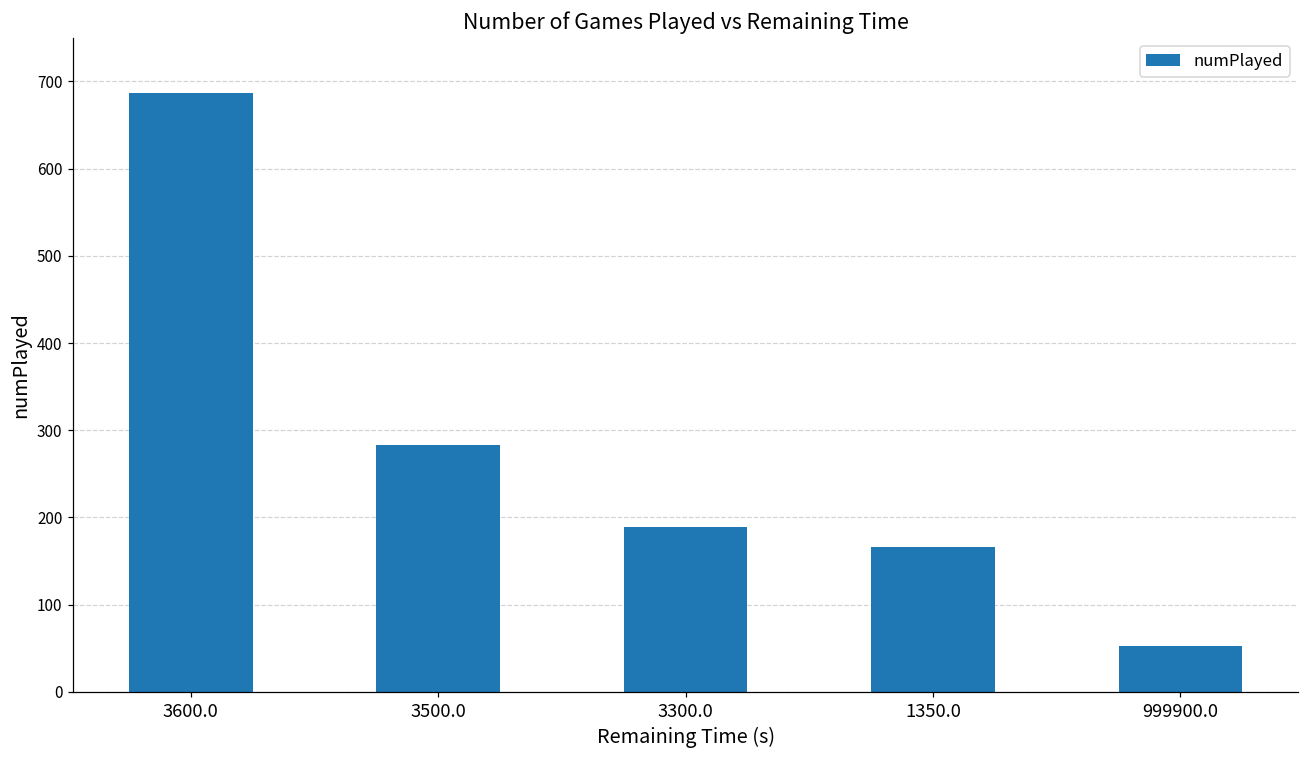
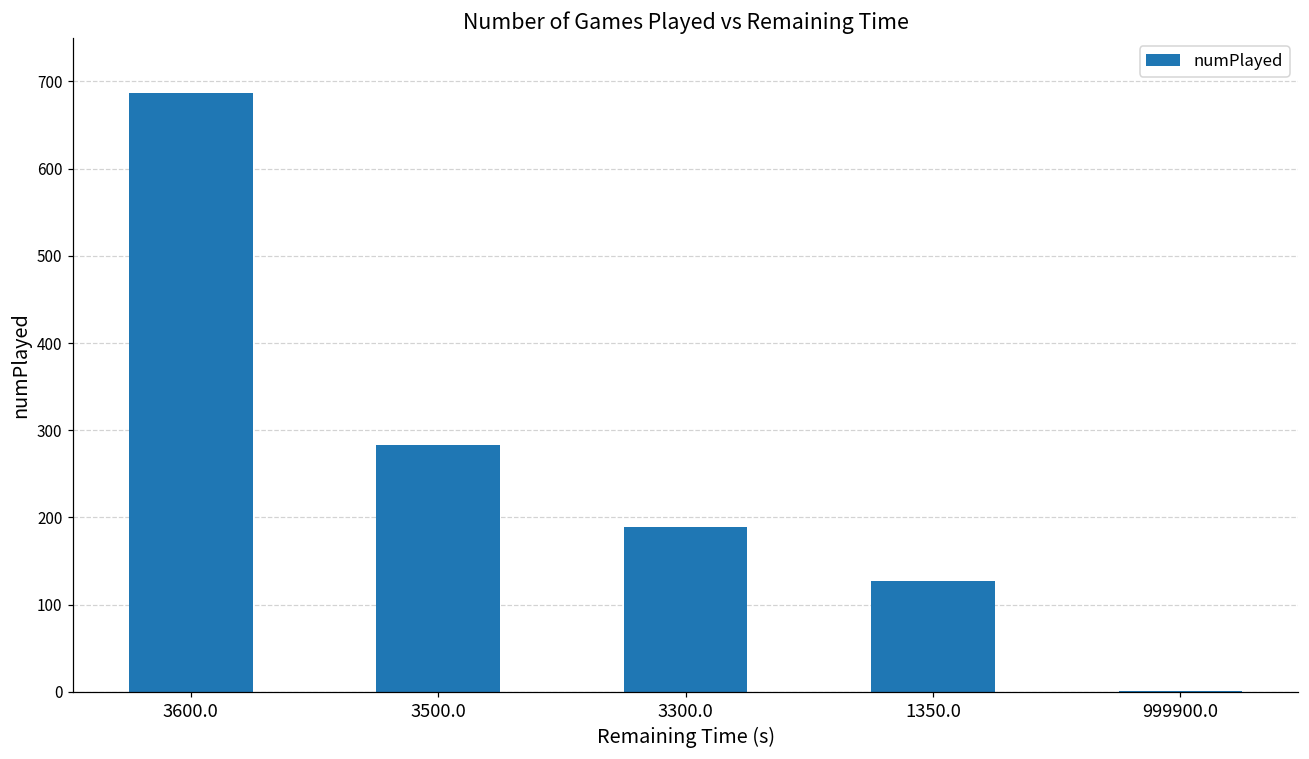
1350.0: 170 -> 130
999900.0: 50 -> 0
